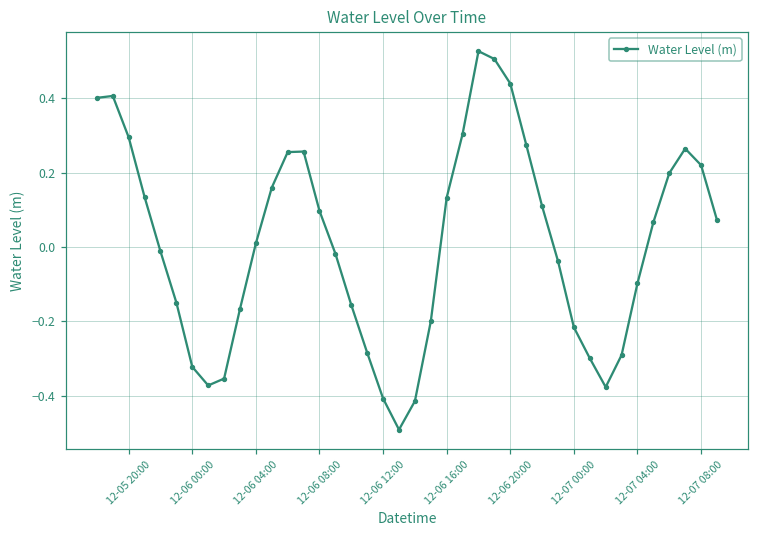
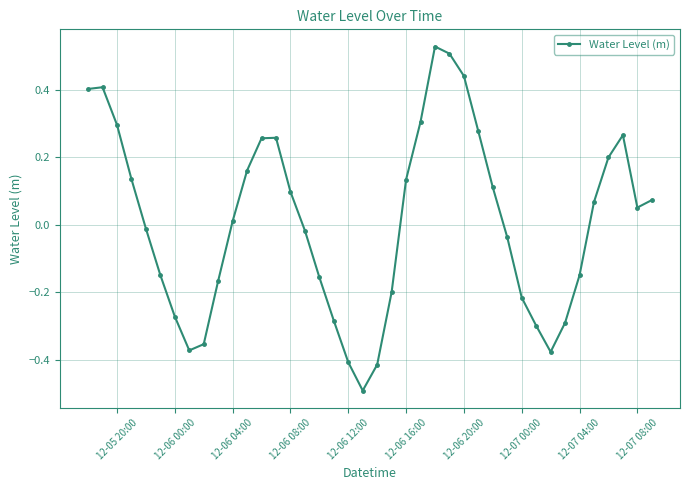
12-06 00:00: -0.32 -> -0.27
12-07 04:00: -0.10 -> -0.15
12-07 08:00: 0.22 -> 0.05
